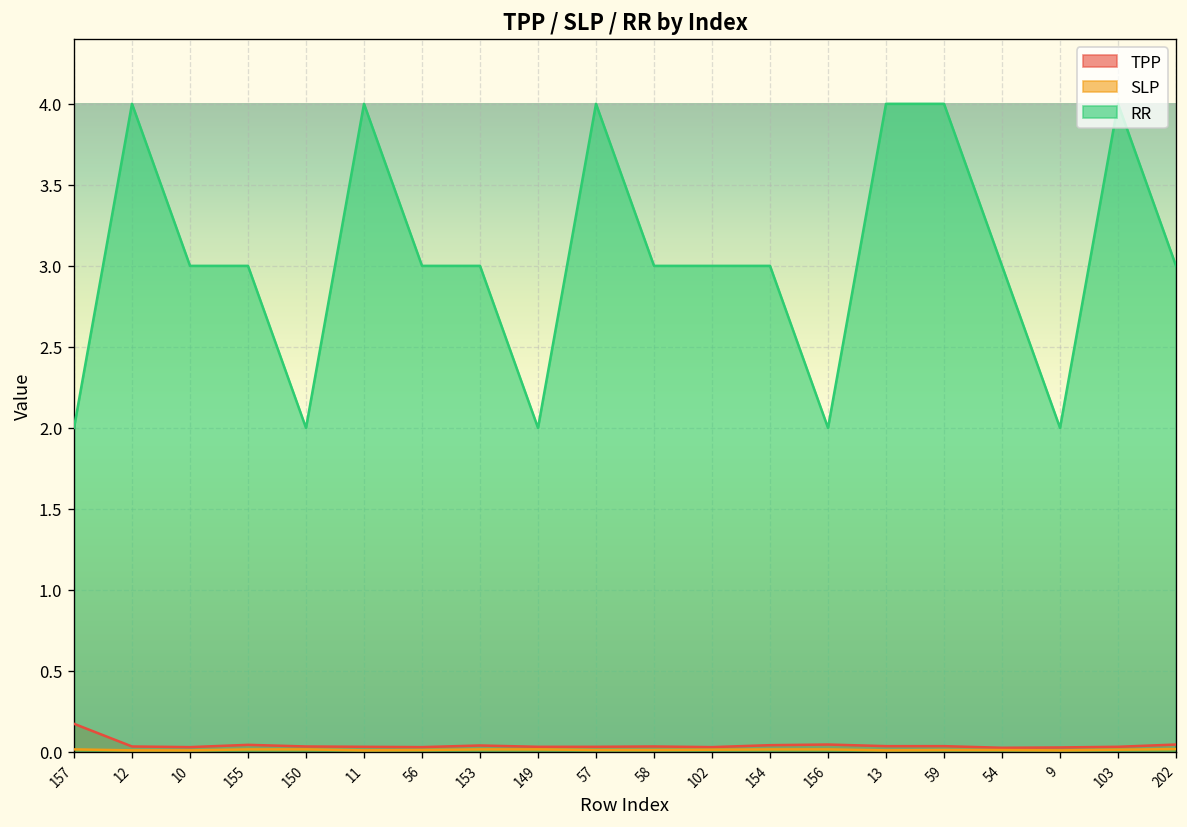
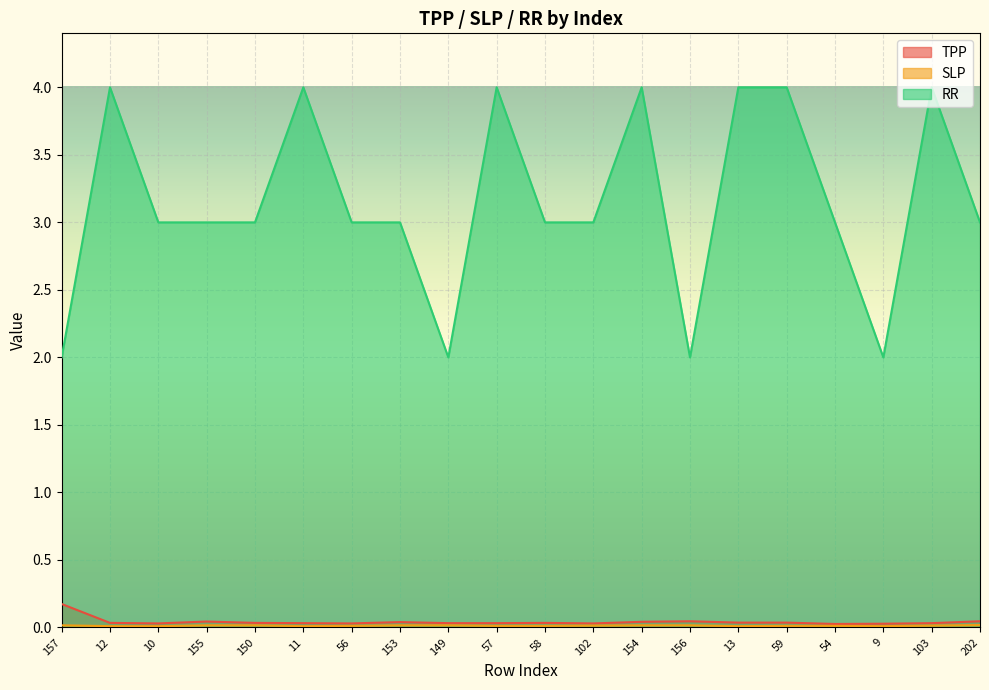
RR, 150: 2 -> 3
RR, 154: 3 -> 4
